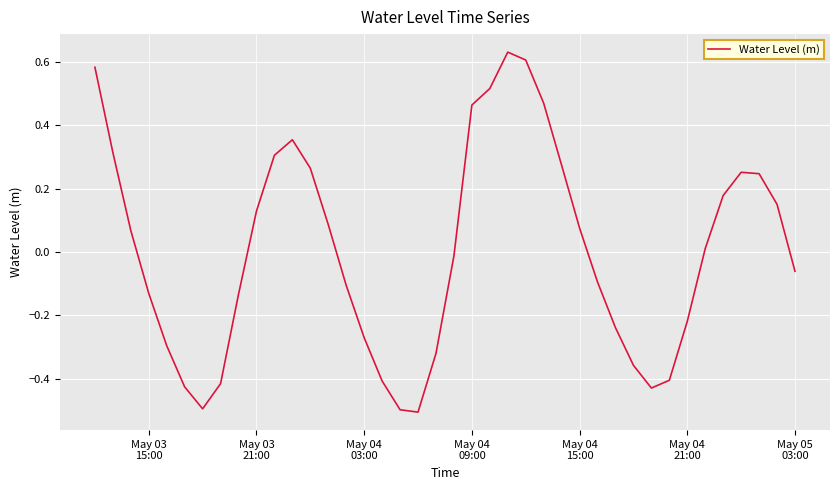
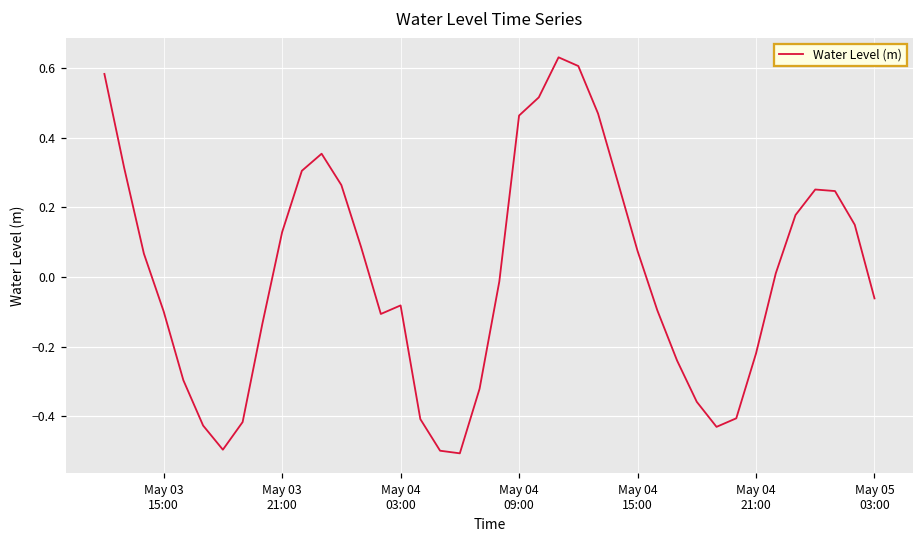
May 03 15:00: -0.13 -> -0.10
May 04 03:00: -0.27 -> -0.08
